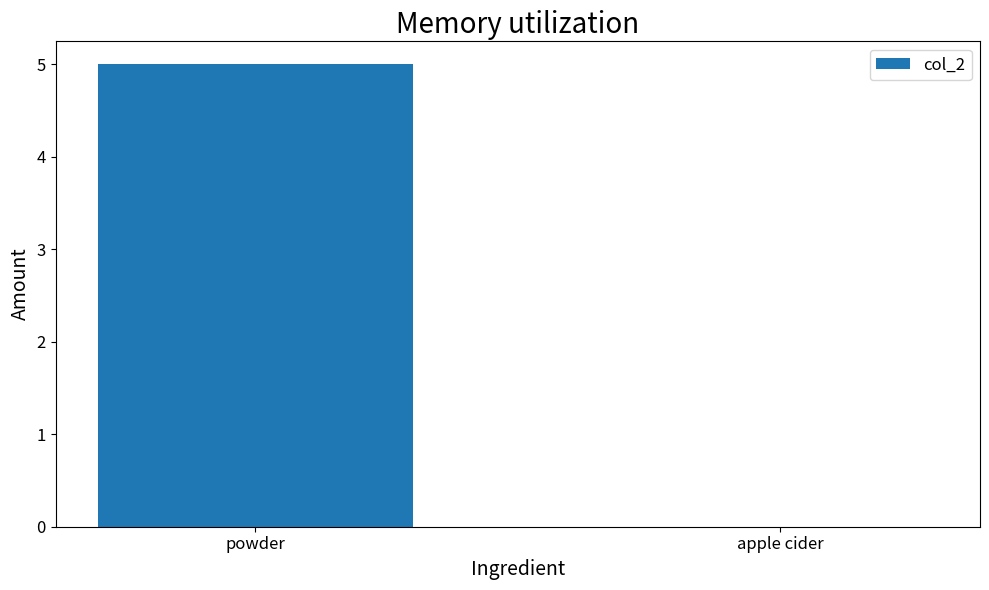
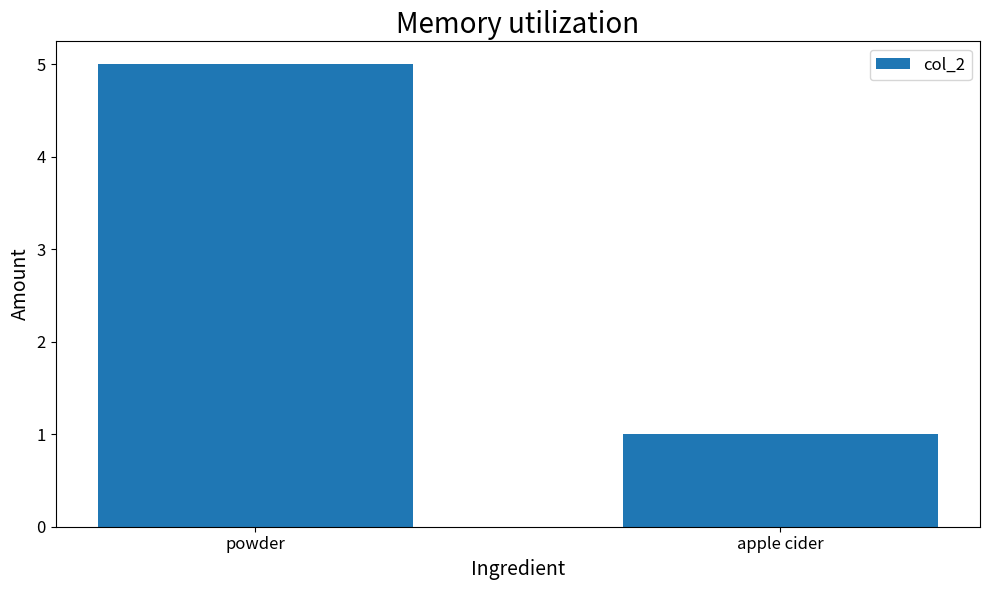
apple cider: 0 -> 1
